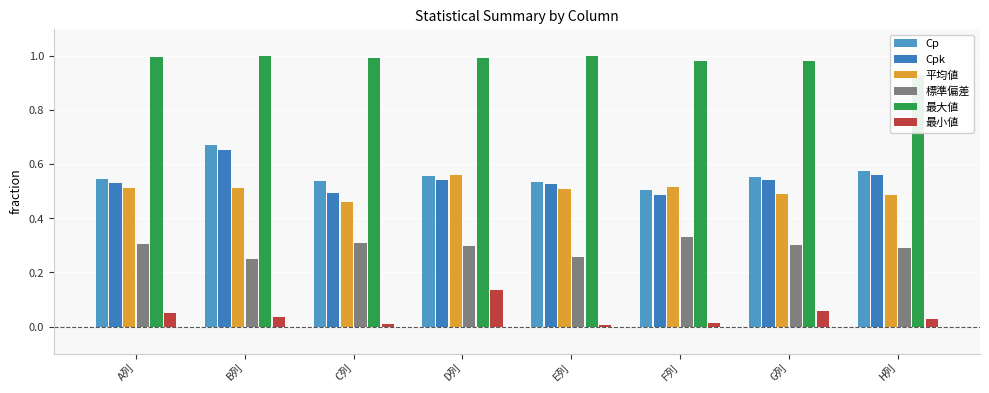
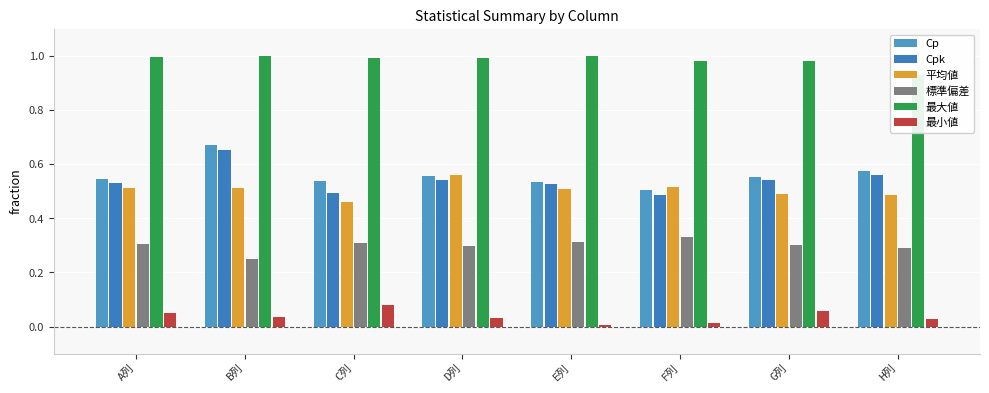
最小値, C列: 0.01 -> 0.08
最小値, D列: 0.14 -> 0.03
標準偏差, E列: 0.26 -> 0.31
